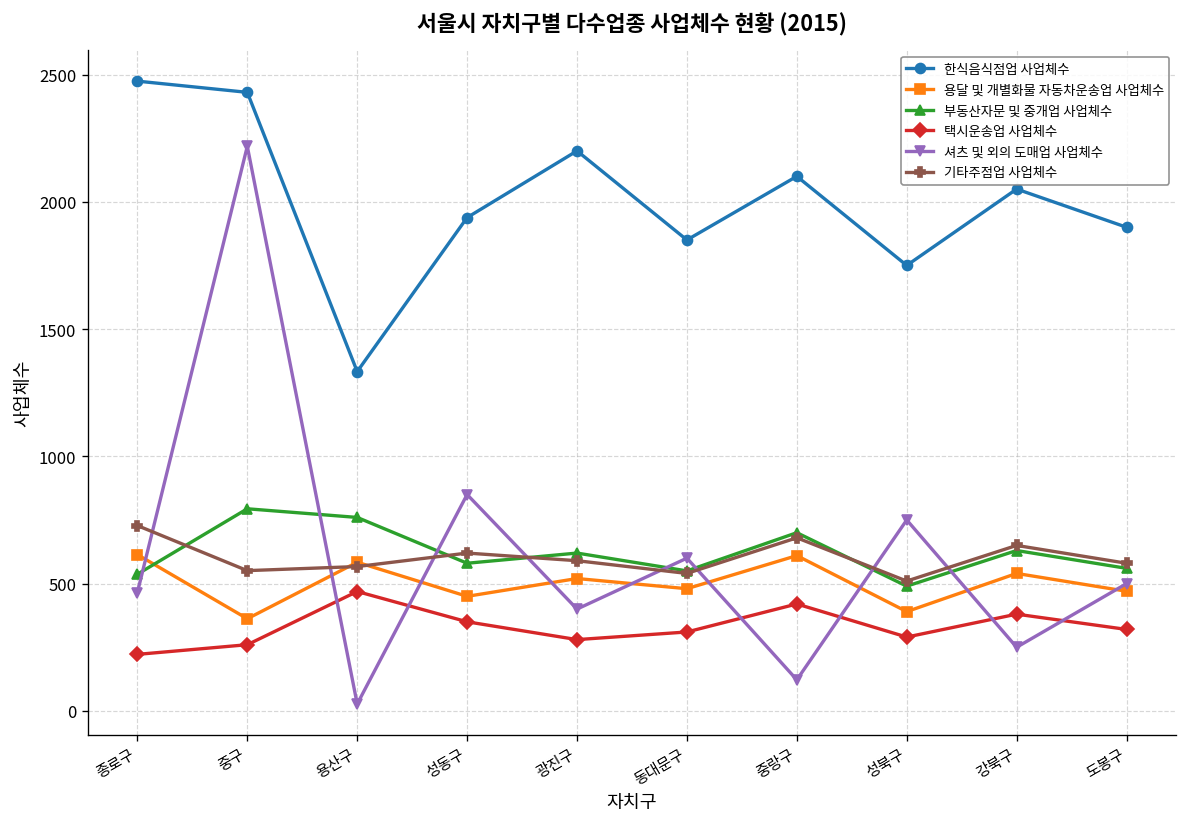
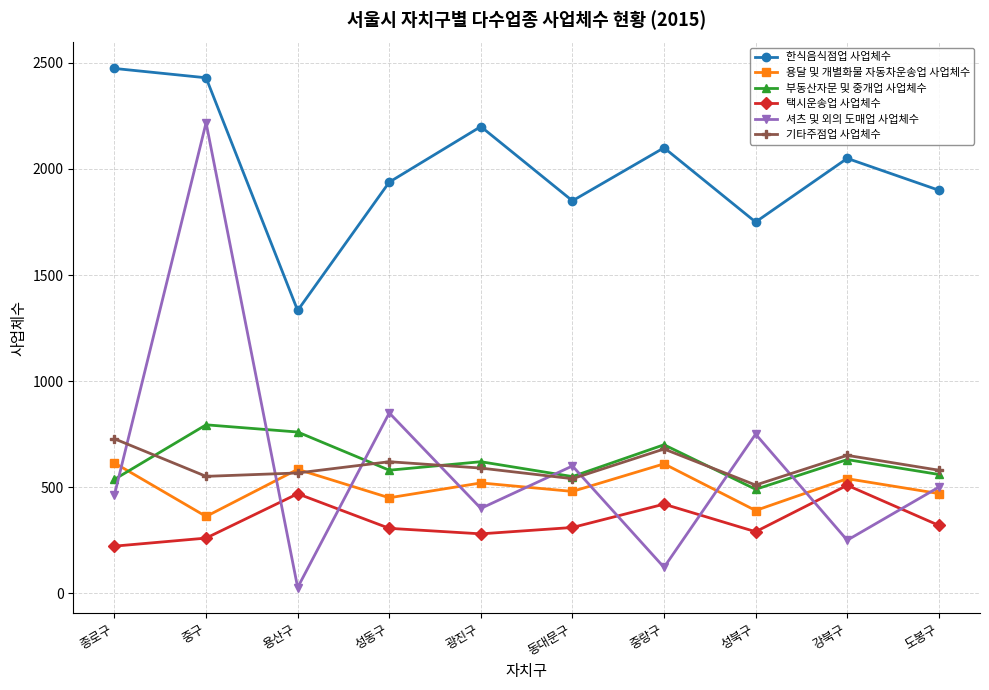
택시운송업 사업체수, 성동구: 350 -> 310
택시운송업 사업체수, 강북구: 380 -> 510
